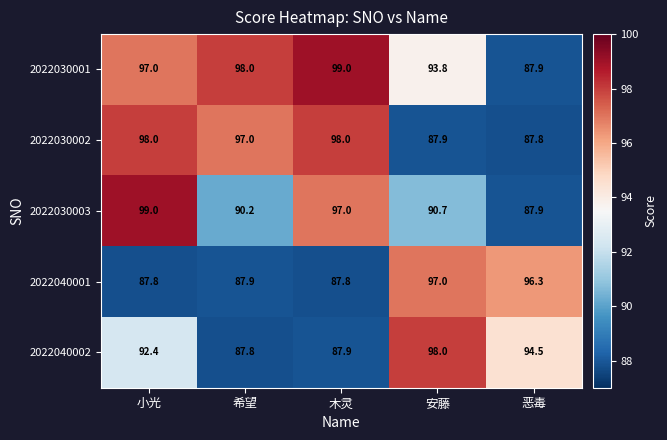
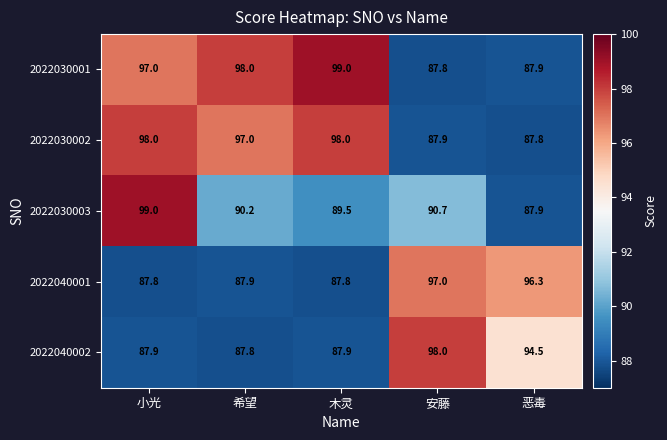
2022030001, 安藤: 93.8 -> 87.8
2022030003, 木灵: 97.0 -> 89.5
2022040002, 小光: 92.4 -> 87.9
